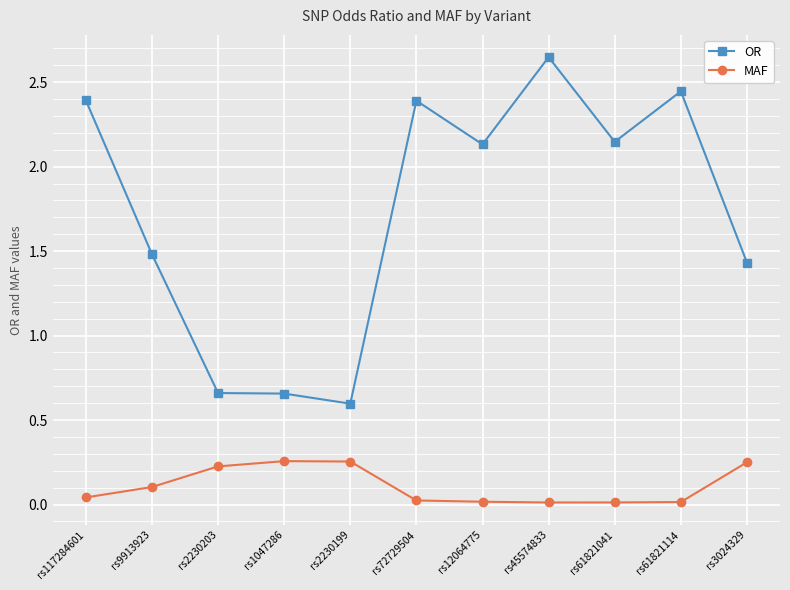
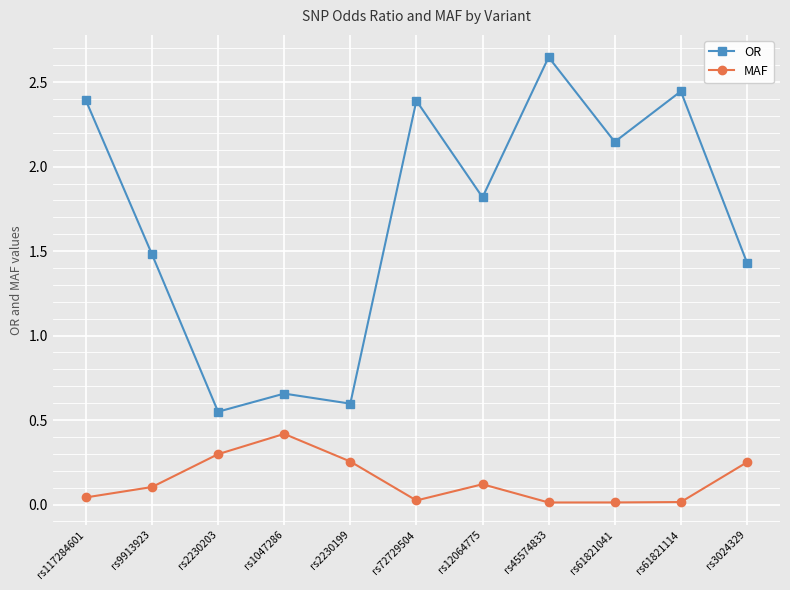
OR, rs2230203: 0.66 -> 0.55
MAF, rs2230203: 0.23 -> 0.30
MAF, rs1047286: 0.26 -> 0.42
OR, rs12064775: 2.13 -> 1.82
MAF, rs12064775: 0.02 -> 0.12
